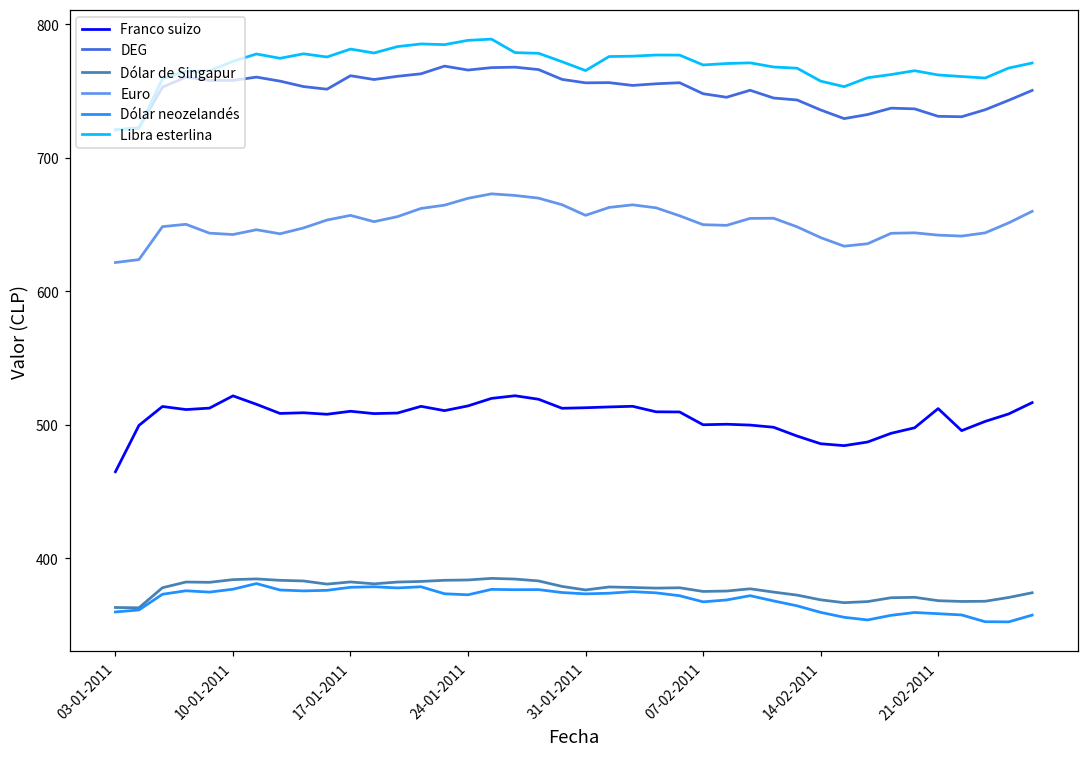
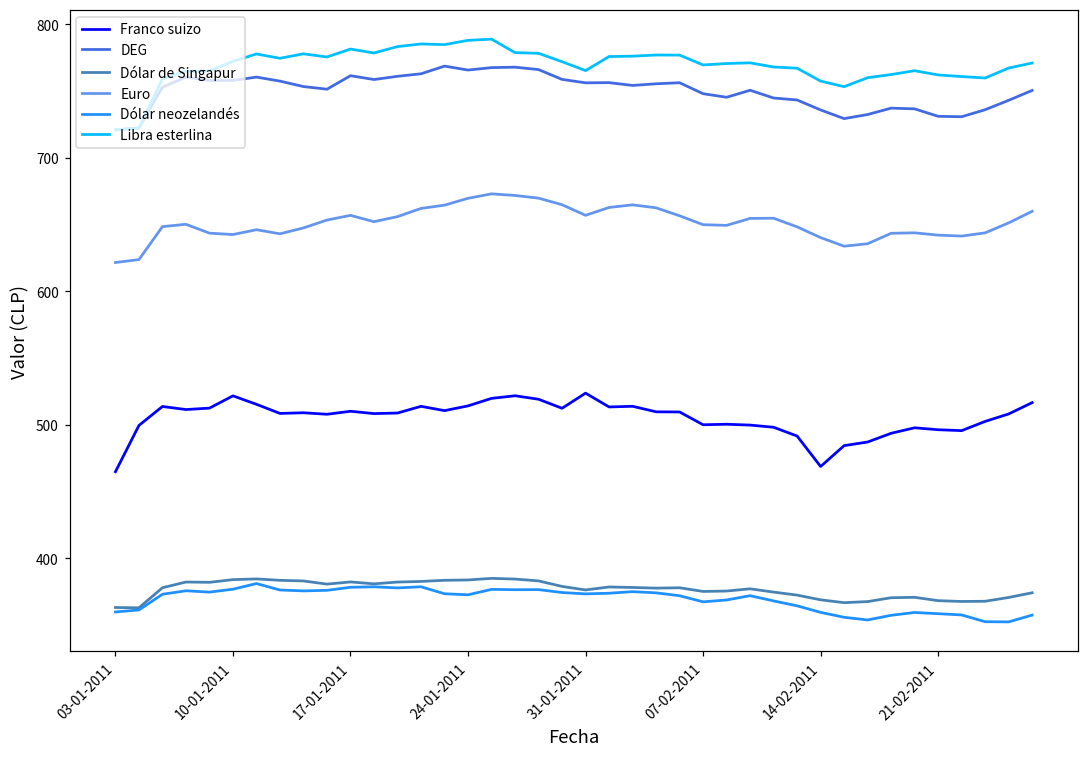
Franco suizo, 31-01-2011: 513 -> 524
Franco suizo, 14-02-2011: 486 -> 469
Franco suizo, 21-02-2011: 512 -> 496
